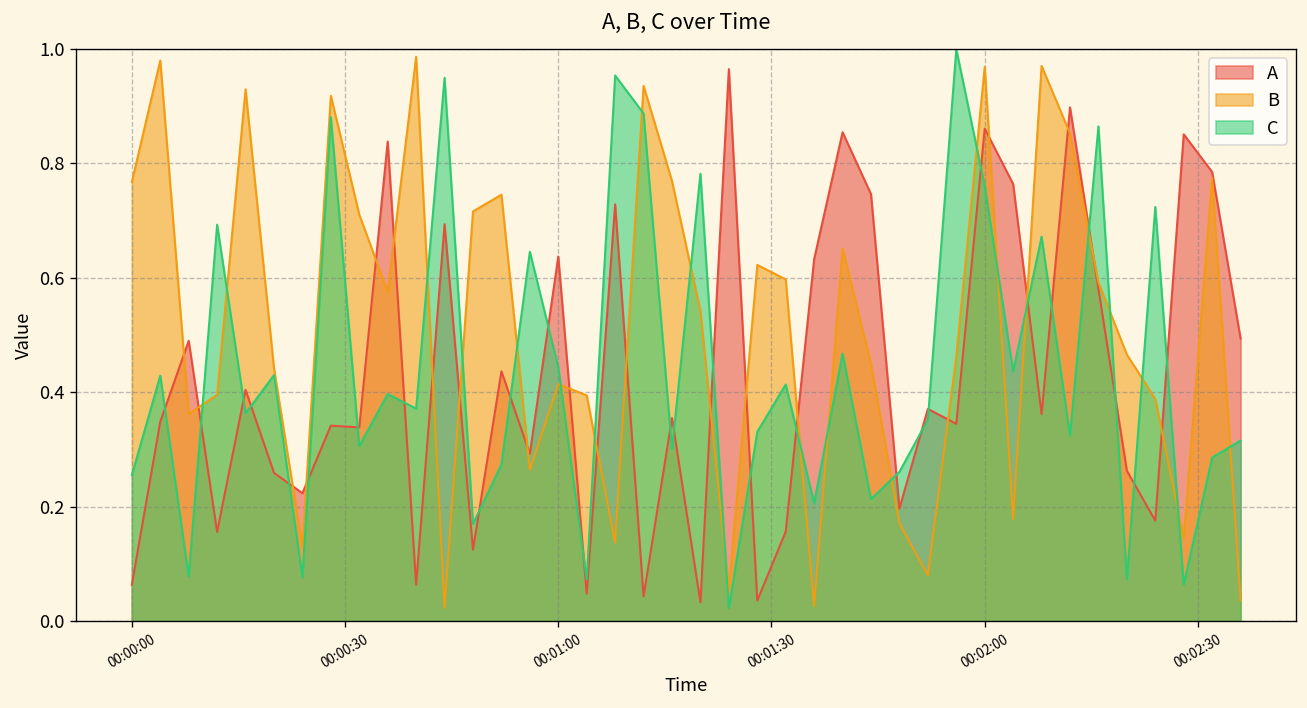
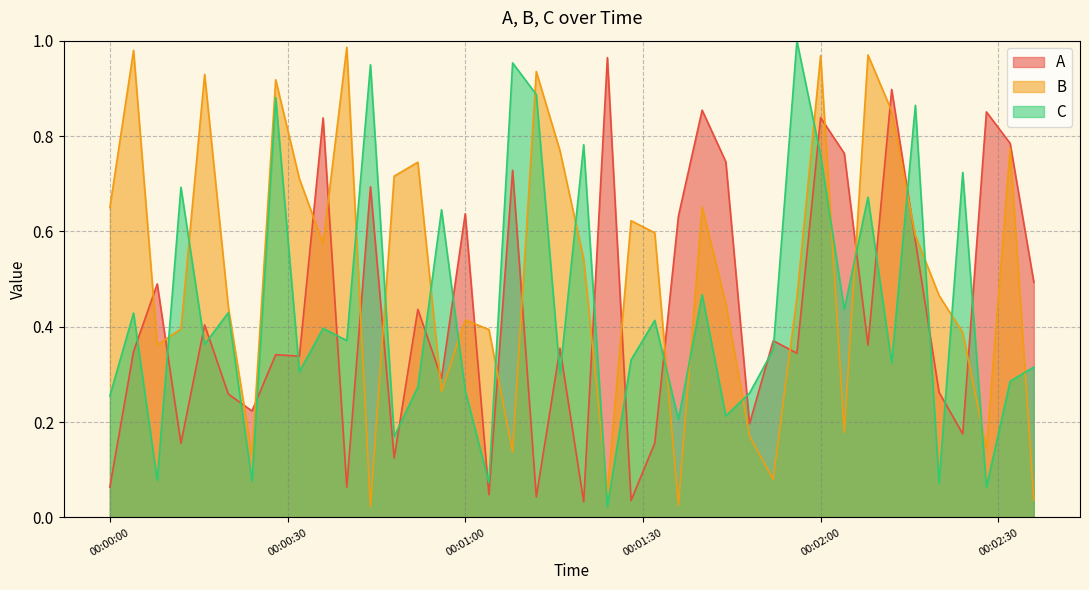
B, 00:00:00: 0.77 -> 0.65
C, 00:01:00: 0.44 -> 0.27
A, 00:02:00: 0.86 -> 0.84
